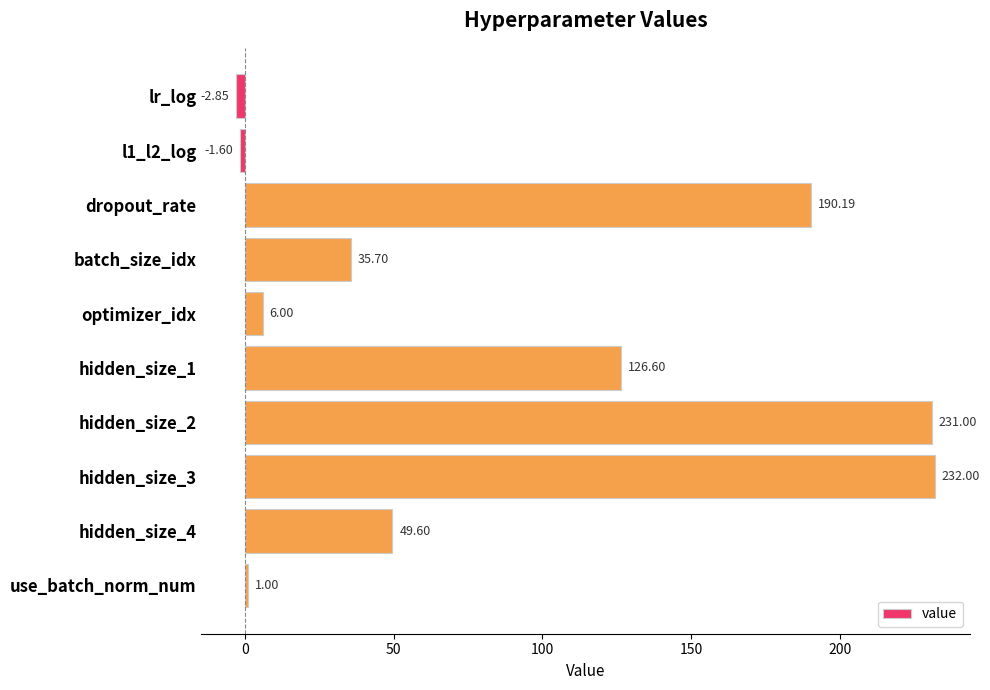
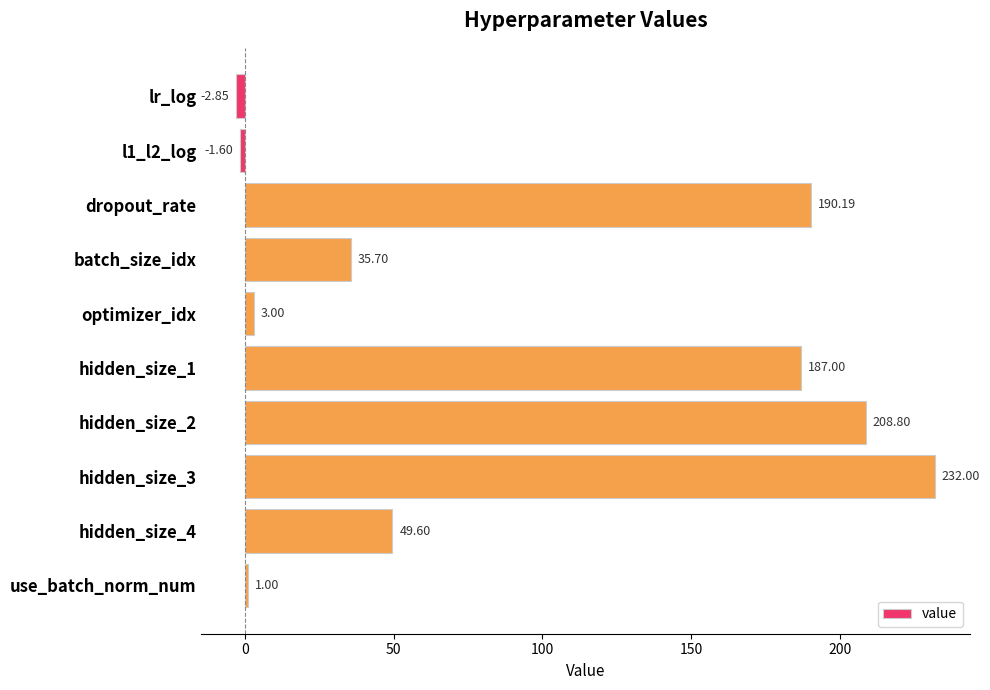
optimizer_idx: 6.00 -> 3.00
hidden_size_1: 126.60 -> 187.00
hidden_size_2: 231.00 -> 208.80
